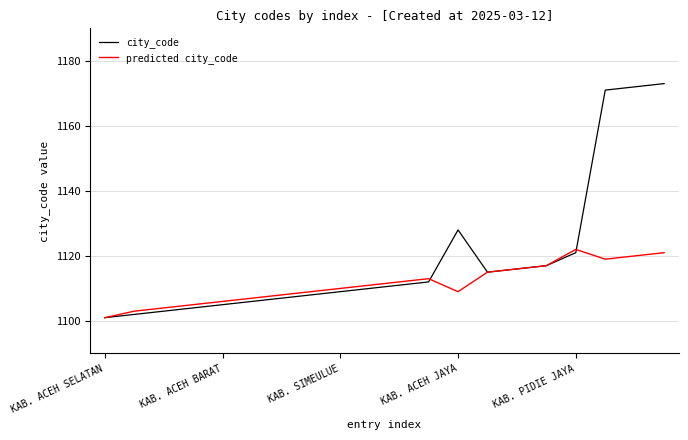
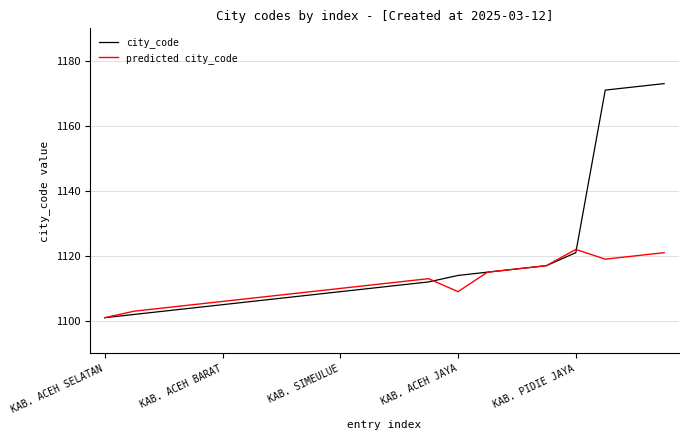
city_code, KAB. ACEH JAYA: 1128 -> 1114
